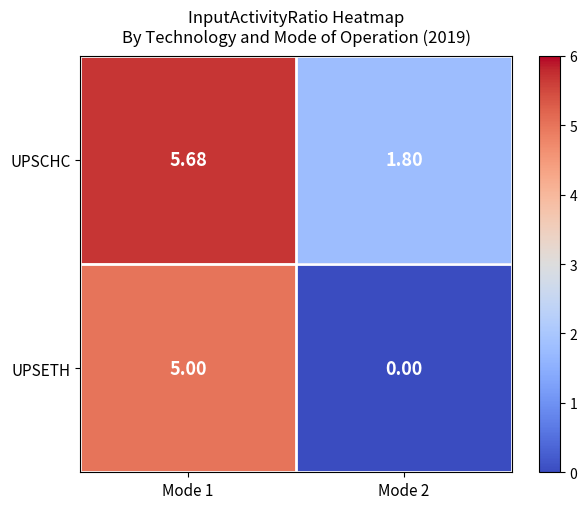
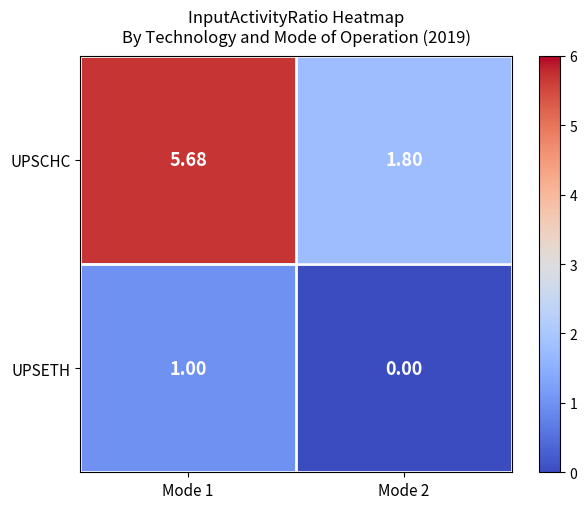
UPSETH, Mode 1: 5.00 -> 1.00
